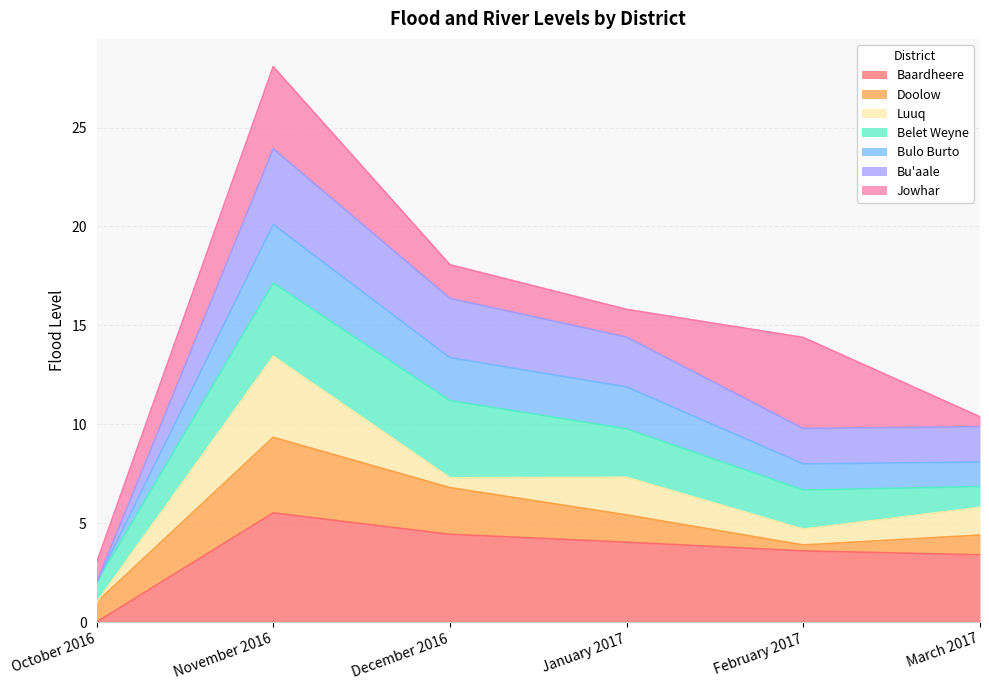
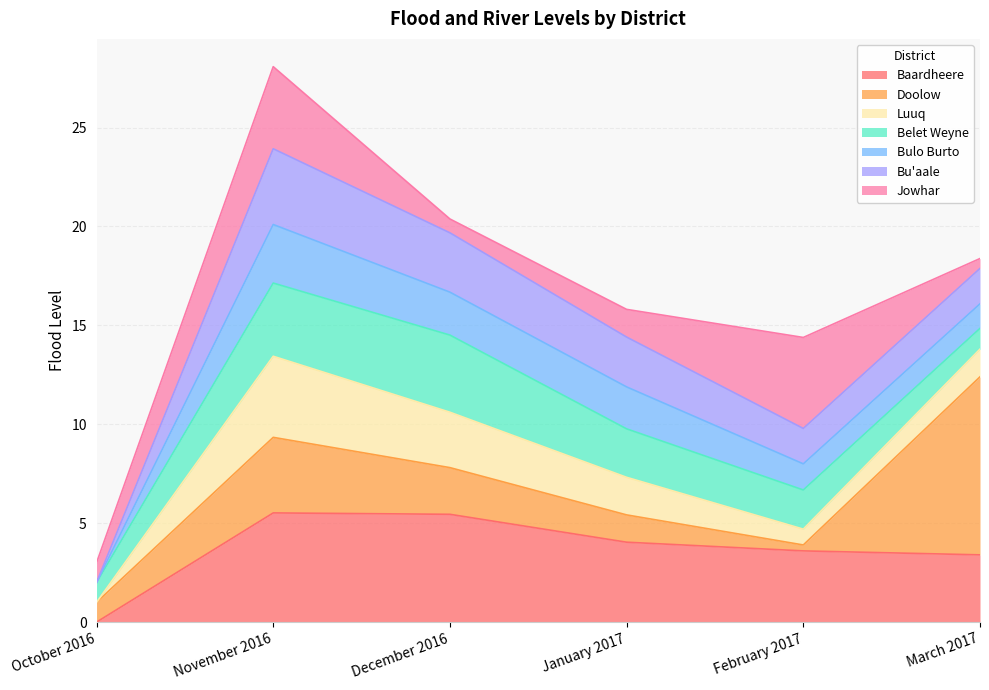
Baardheere, December 2016: 4.4 -> 5.5
Luuq, December 2016: 0.5 -> 2.8
Jowhar, December 2016: 1.7 -> 0.7
Doolow, March 2017: 1 -> 9
